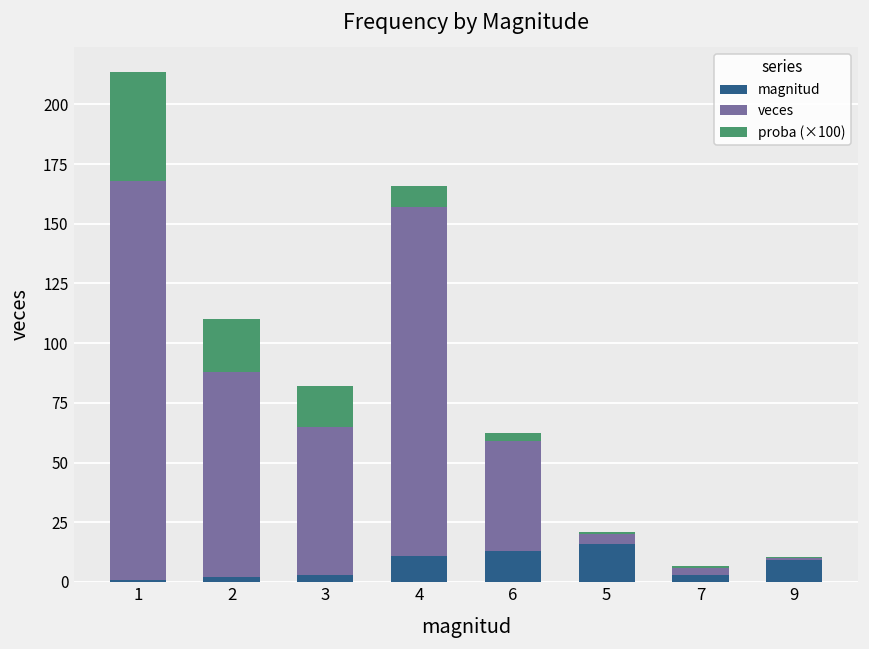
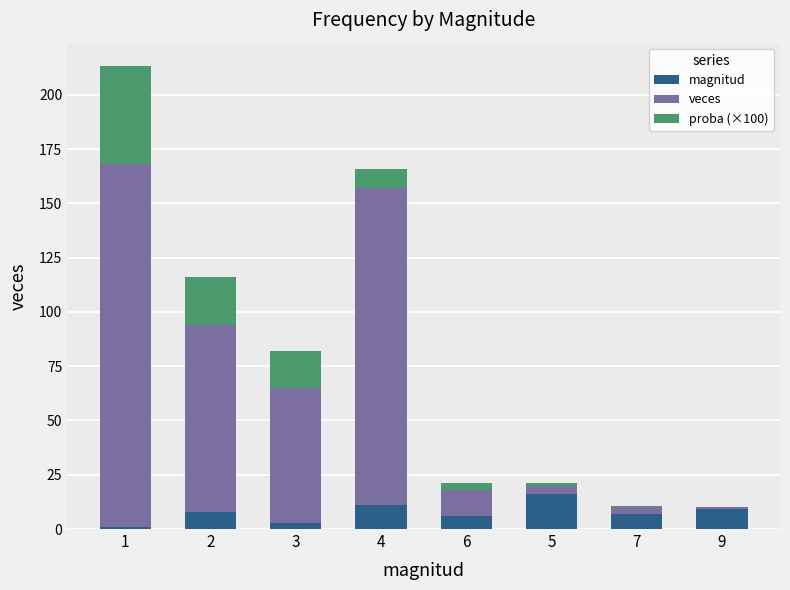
magnitud, 2: 2 -> 8
magnitud, 6: 13 -> 6
veces, 6: 46 -> 12
magnitud, 7: 3 -> 7
